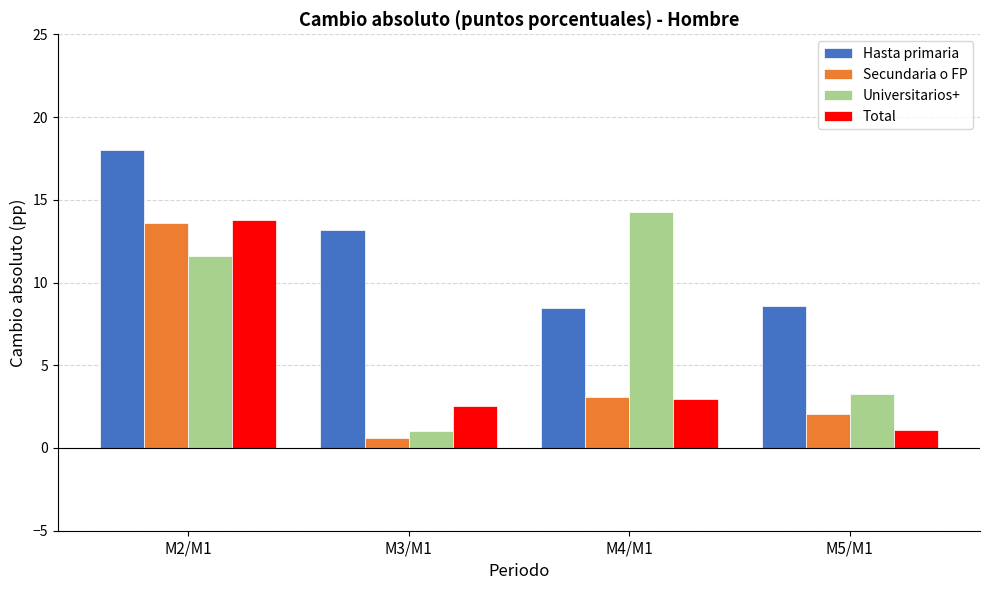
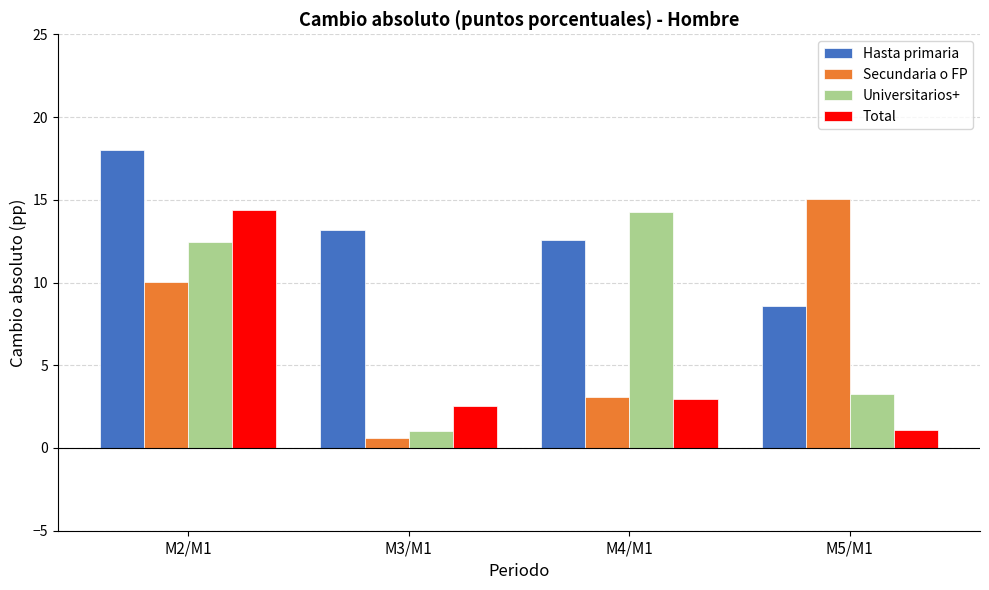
Secundaria o FP, M2/M1: 13.6 -> 10.1
Universitarios+, M2/M1: 11.6 -> 12.5
Total, M2/M1: 13.8 -> 14.4
Hasta primaria, M4/M1: 8.4 -> 12.6
Secundaria o FP, M5/M1: 2.0 -> 15.0
